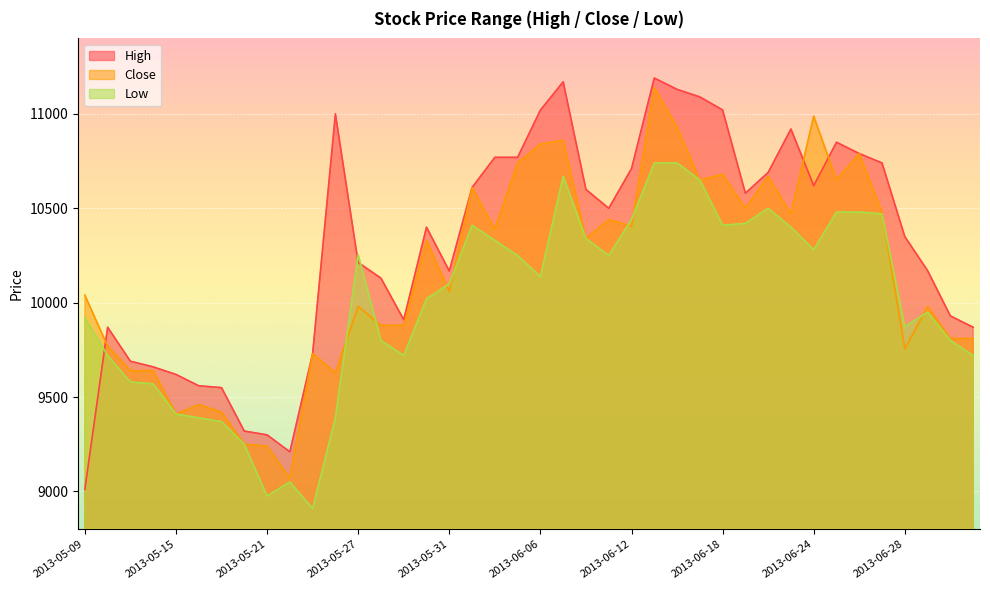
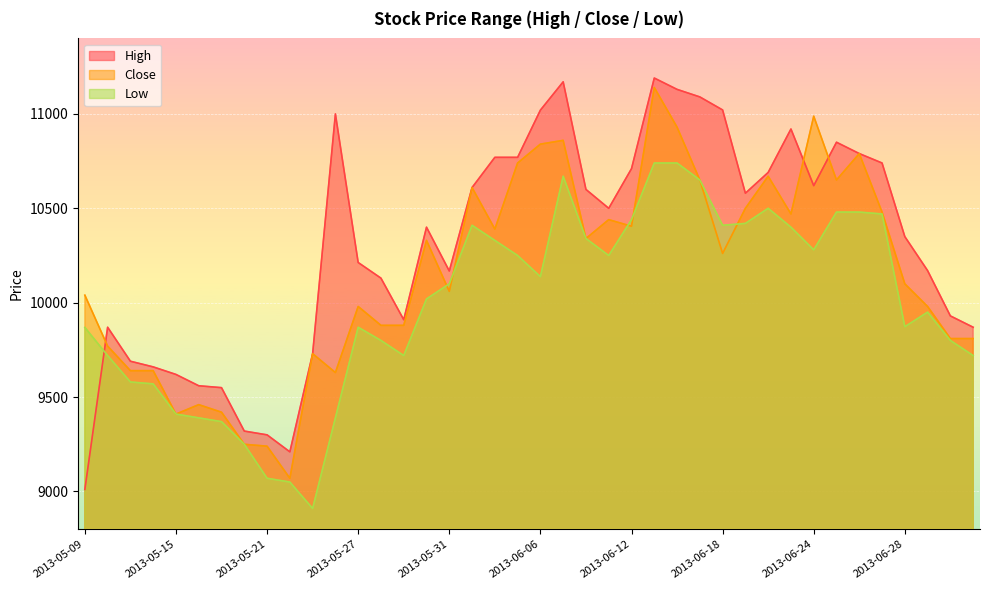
Low, 2013-05-09: 9920 -> 9870
Low, 2013-05-21: 8980 -> 9070
Low, 2013-05-27: 10260 -> 9870
Close, 2013-06-18: 10680 -> 10260
Close, 2013-06-28: 9760 -> 10100
